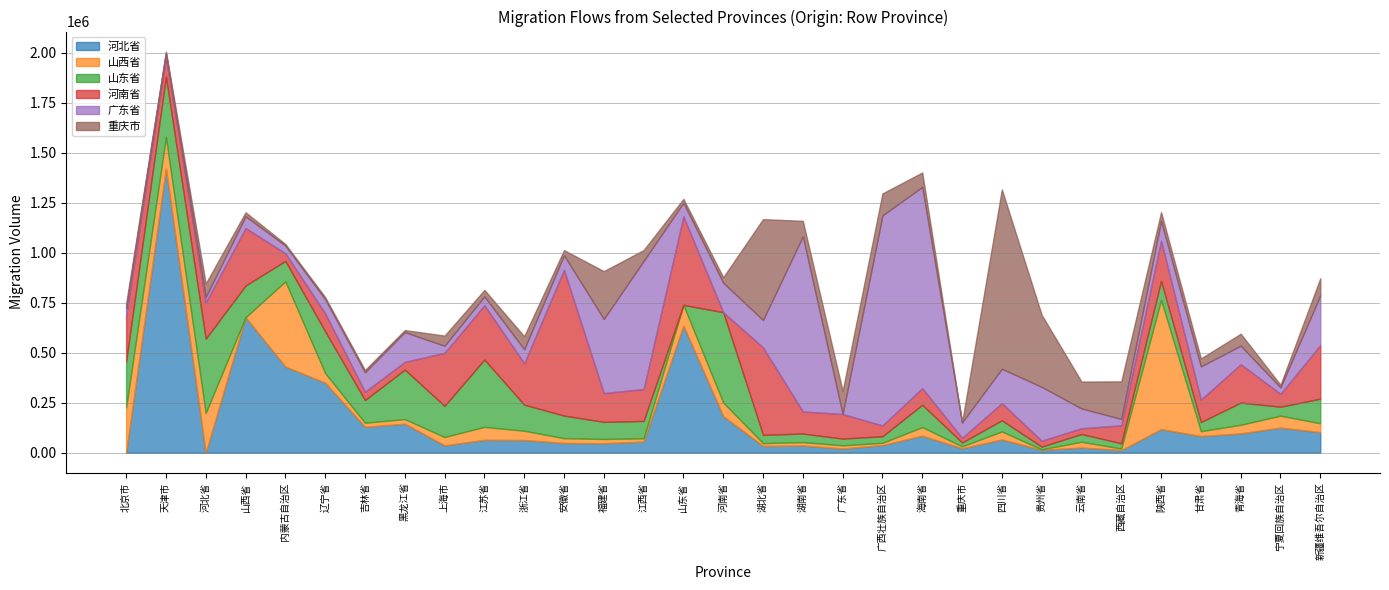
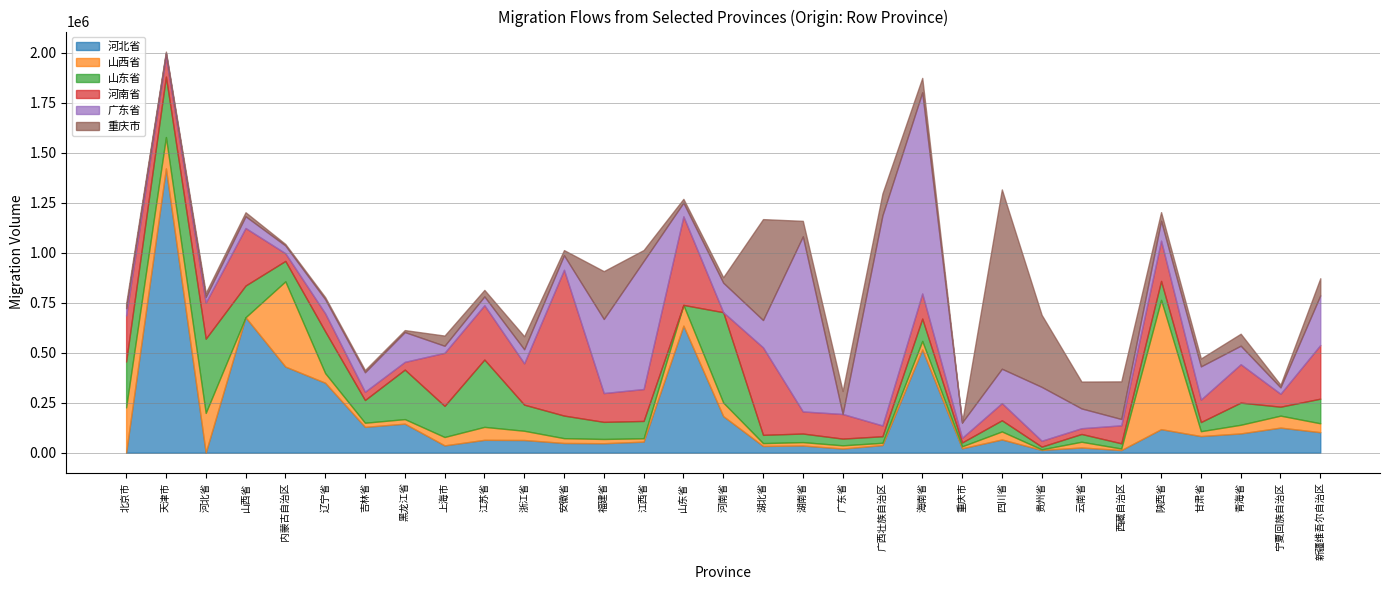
重庆市, 河北省: 70000 -> 20000
河北省, 海南省: 80000 -> 520000
河南省, 海南省: 80000 -> 130000
